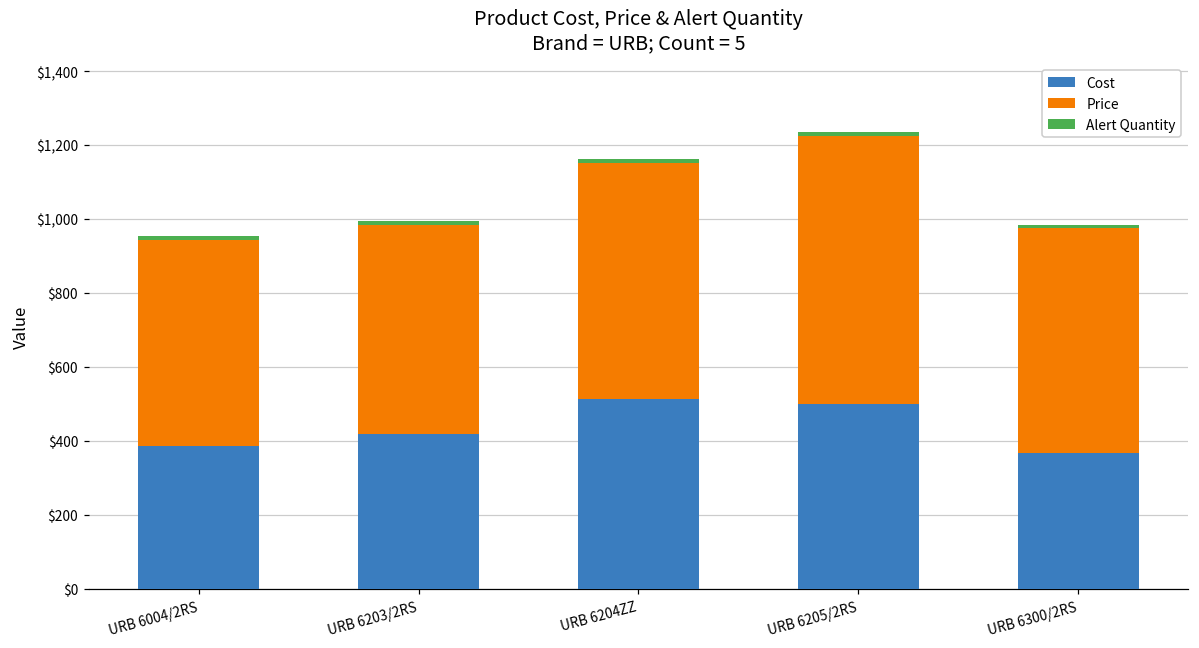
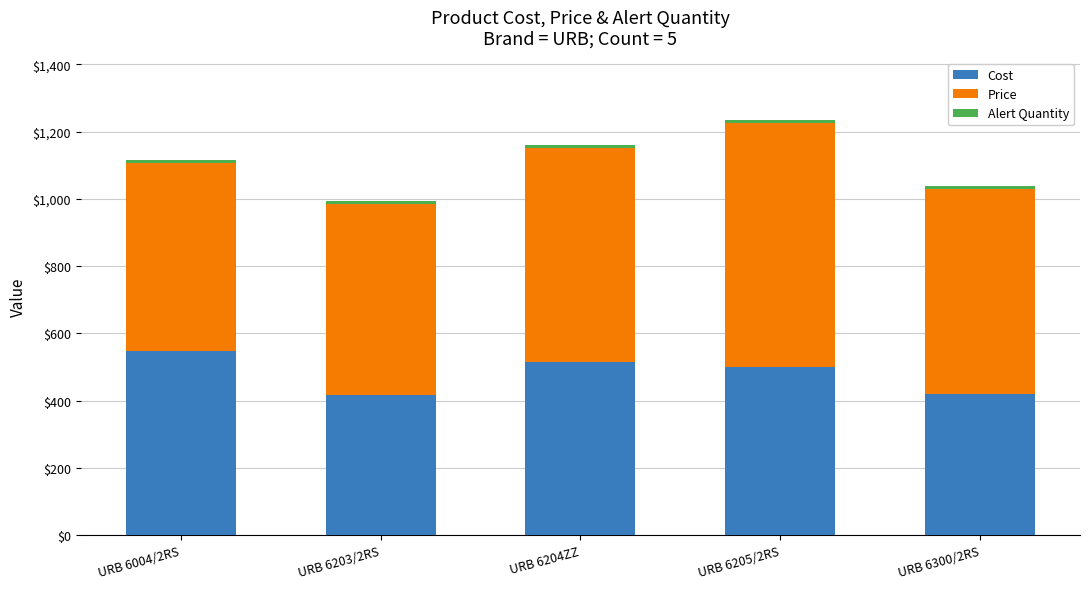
Cost, URB 6004/2RS: $390 -> $550
Cost, URB 6300/2RS: $370 -> $420
